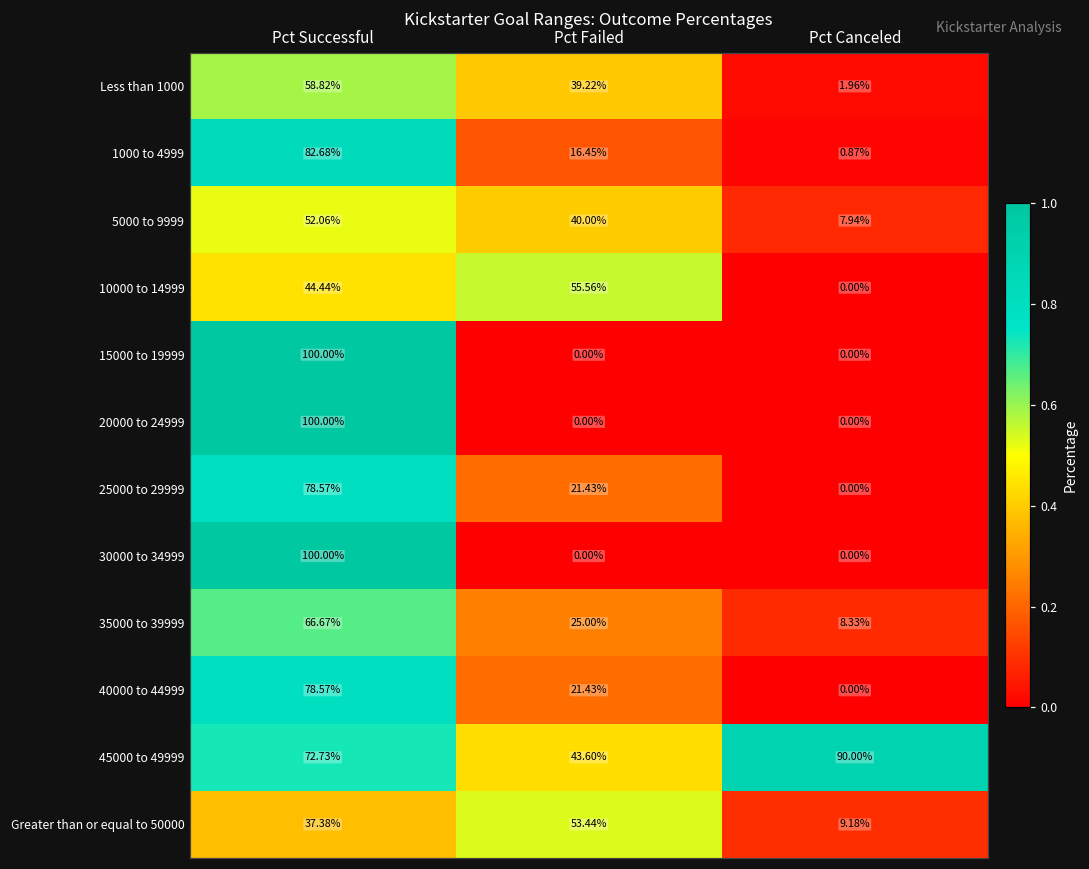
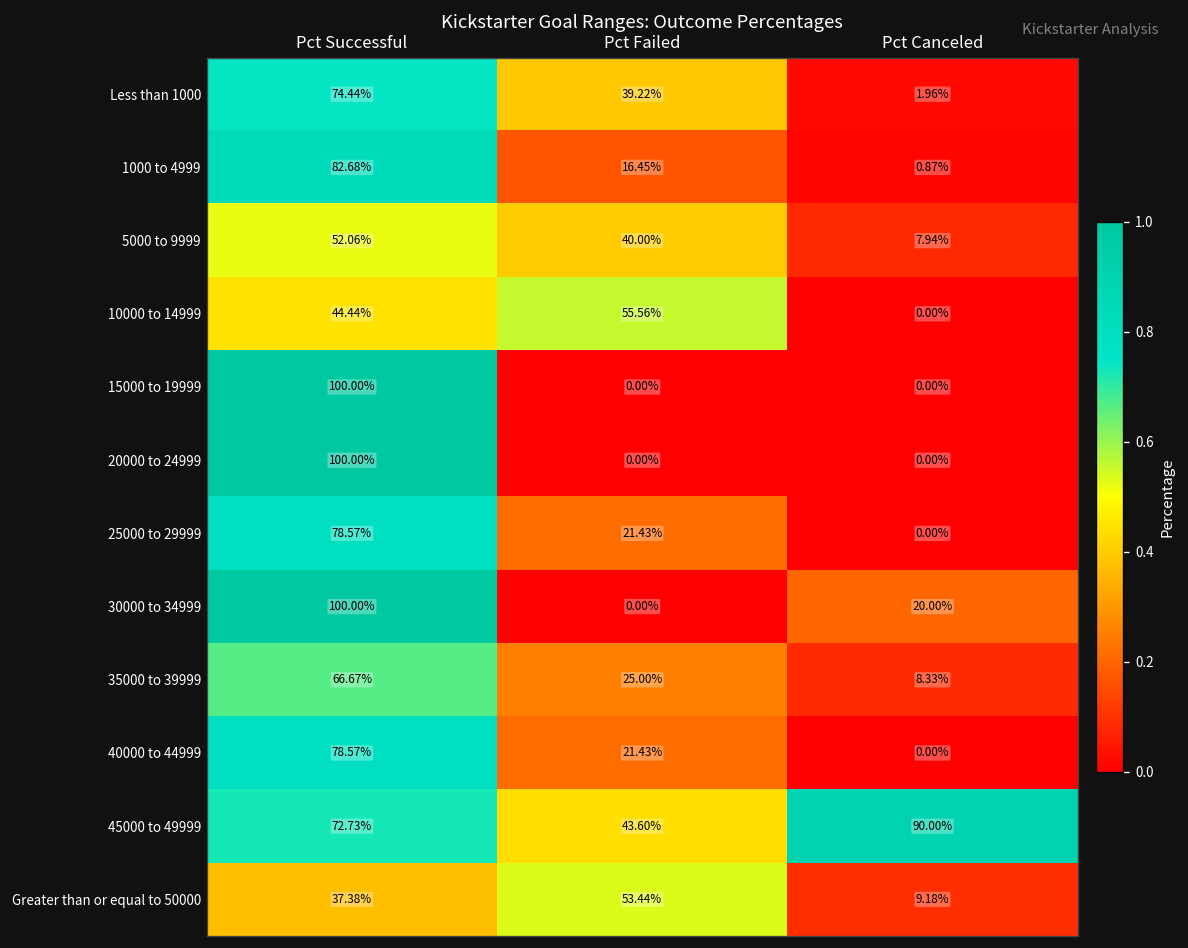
Less than 1000, Pct Successful: 58.82% -> 74.44%
30000 to 34999, Pct Canceled: 0.00% -> 20.00%
